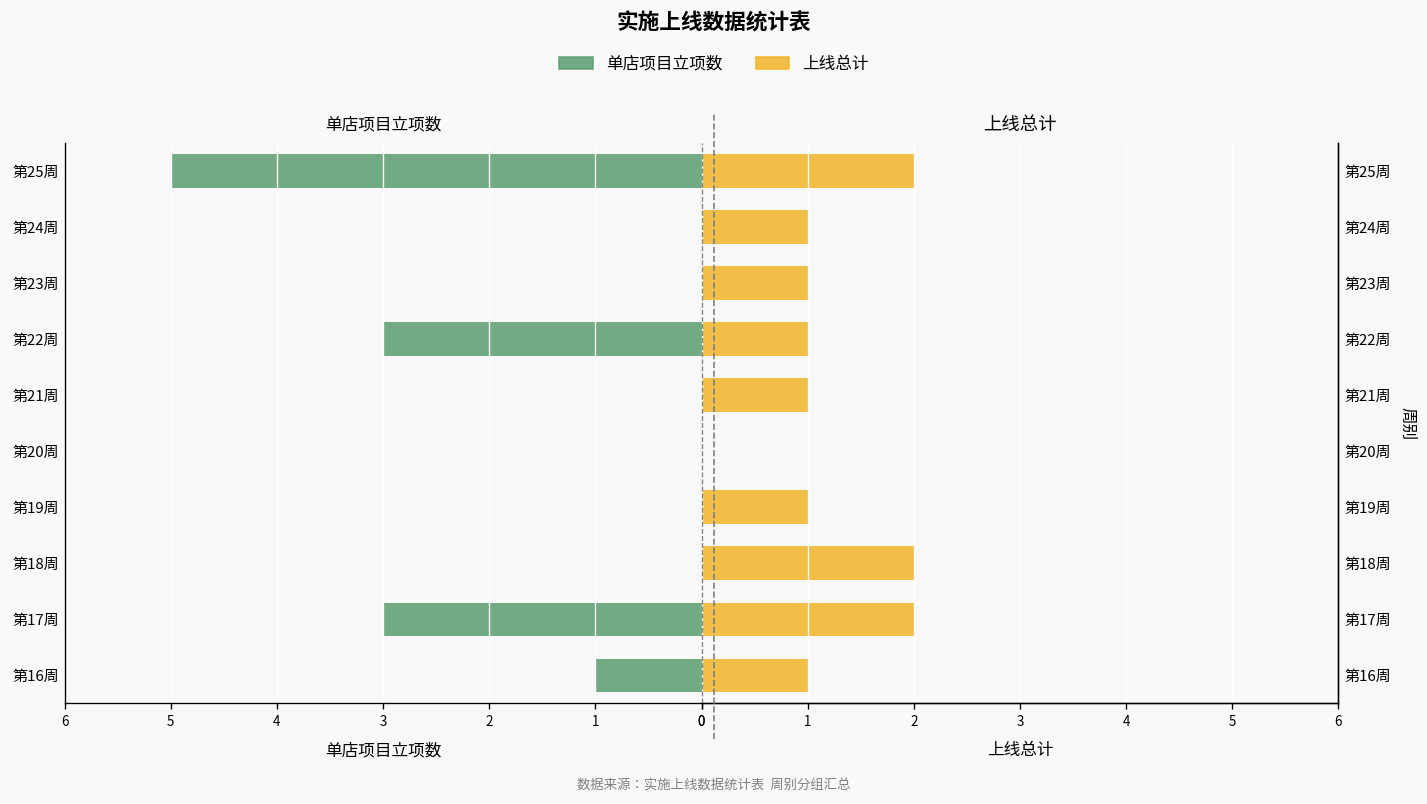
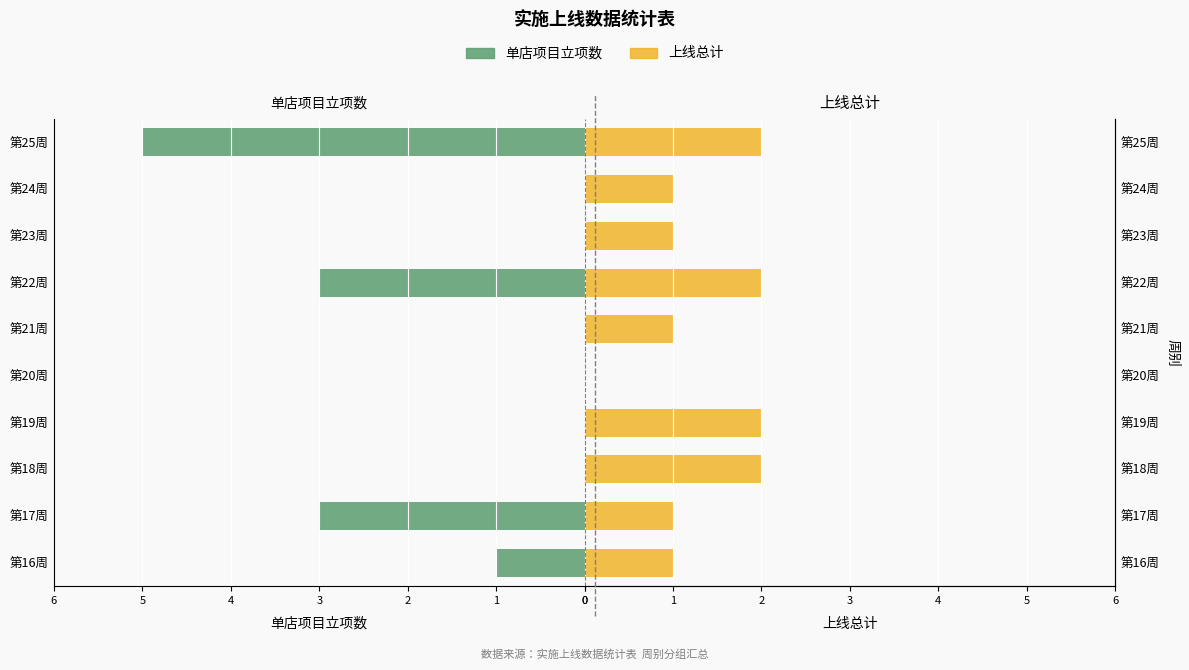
上线总计, 第22周: 1 -> 2
上线总计, 第19周: 1 -> 2
上线总计, 第17周: 2 -> 1
